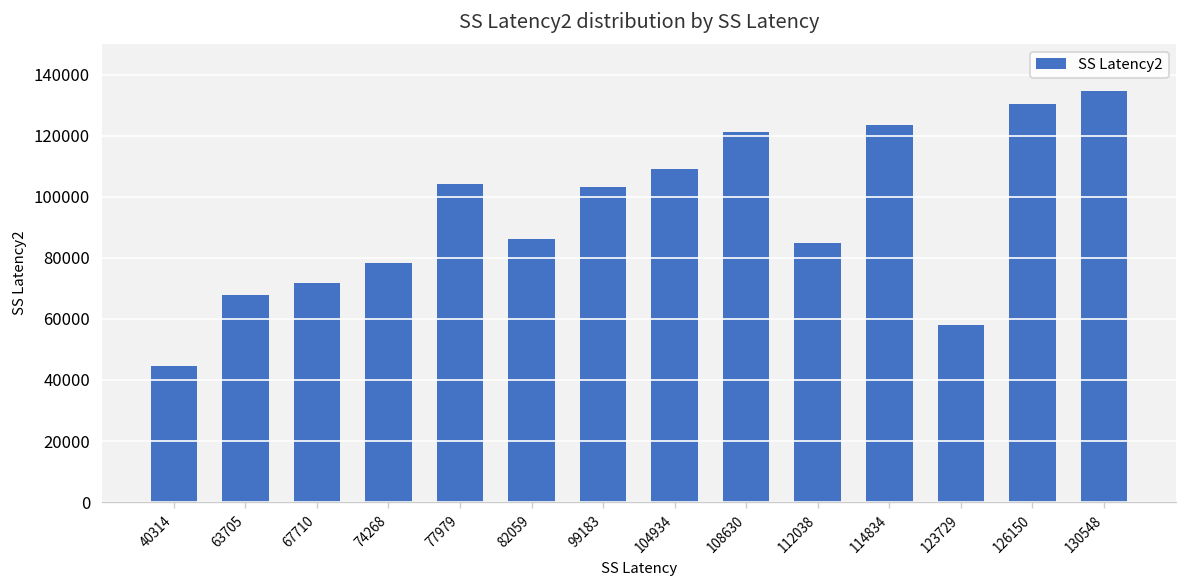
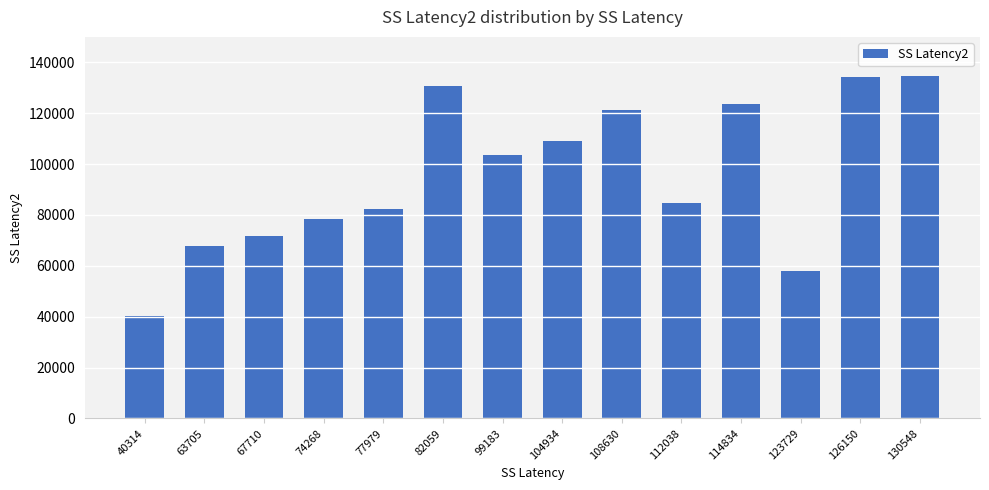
40314: 45000 -> 40000
77979: 104000 -> 82000
82059: 86000 -> 131000
126150: 130000 -> 134000
